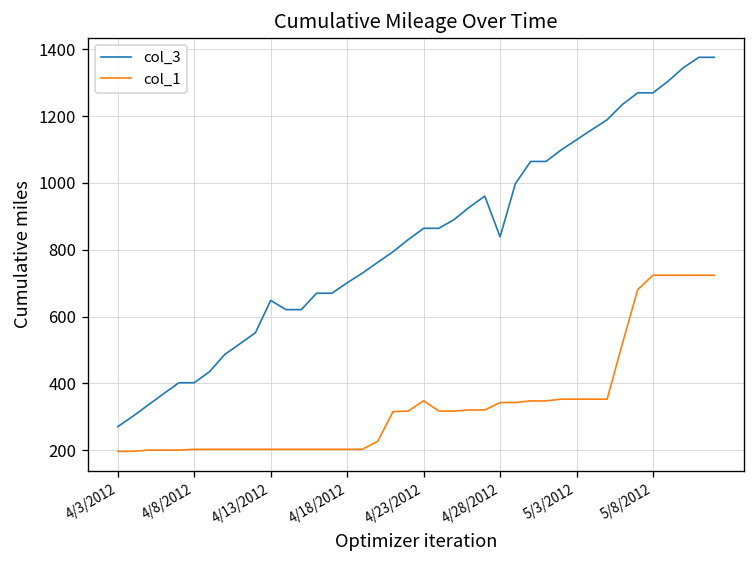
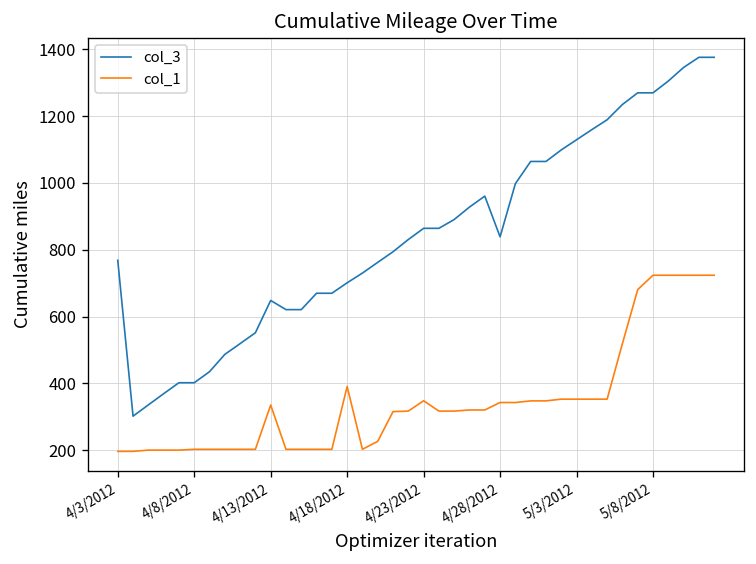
col_3, 4/3/2012: 270 -> 770
col_1, 4/13/2012: 200 -> 340
col_1, 4/18/2012: 200 -> 390
